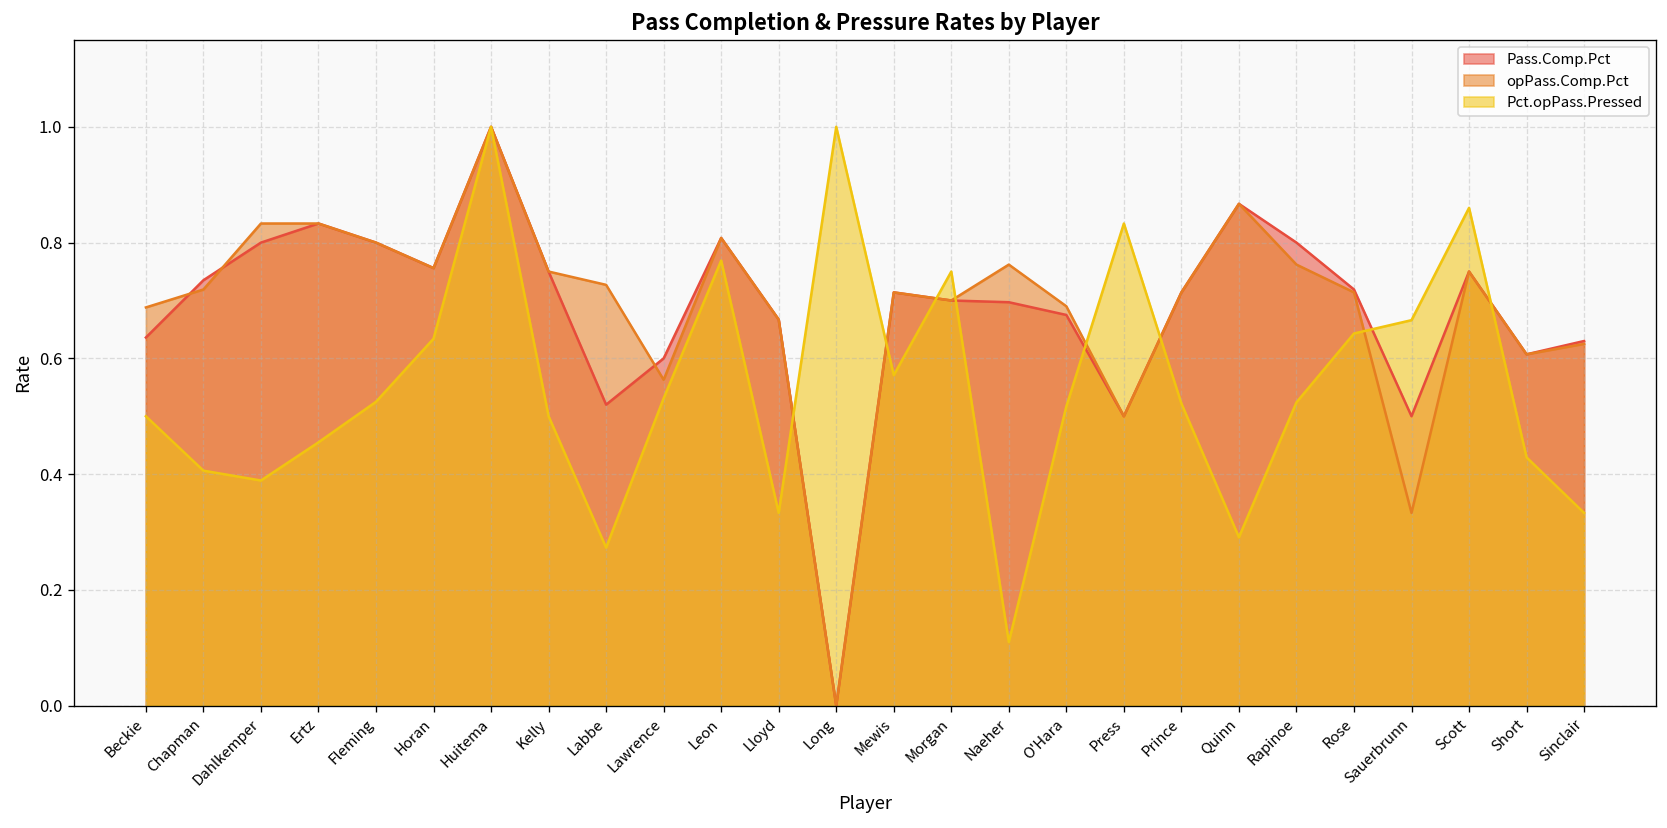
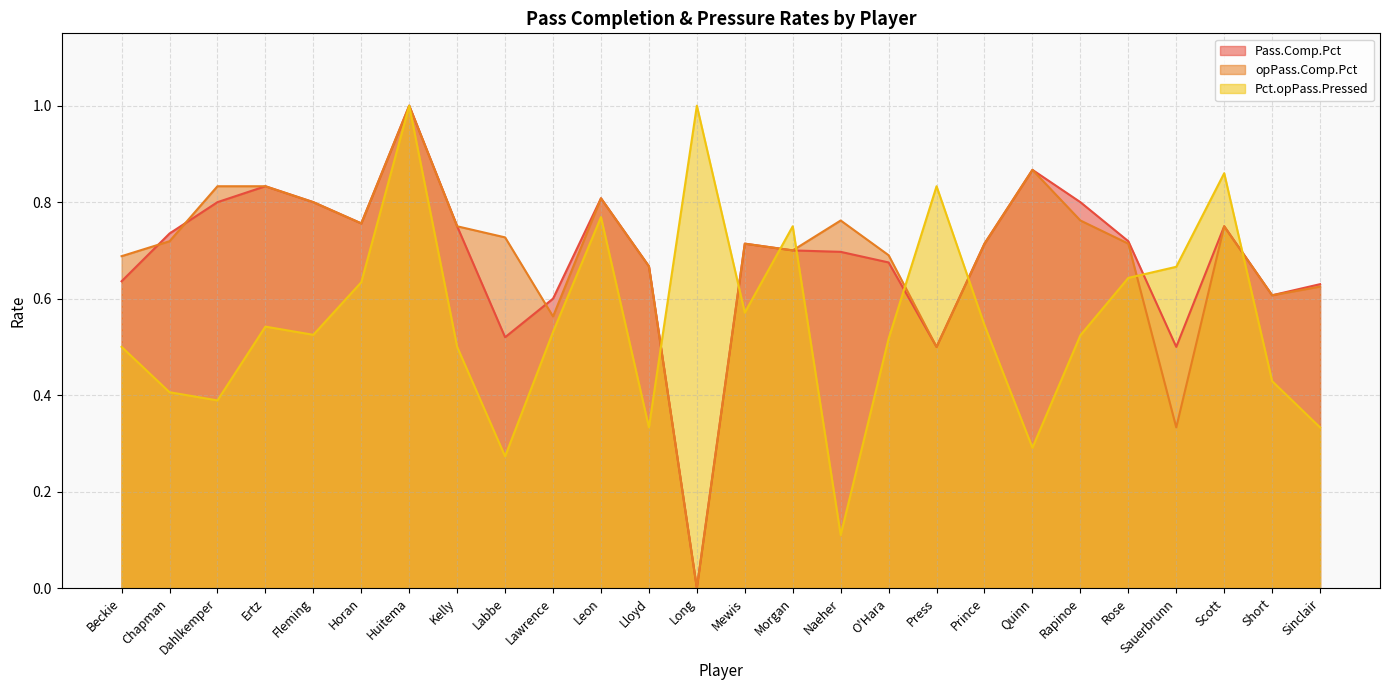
Pct.opPass.Pressed, Ertz: 0.46 -> 0.54
Pct.opPass.Pressed, Prince: 0.52 -> 0.55
